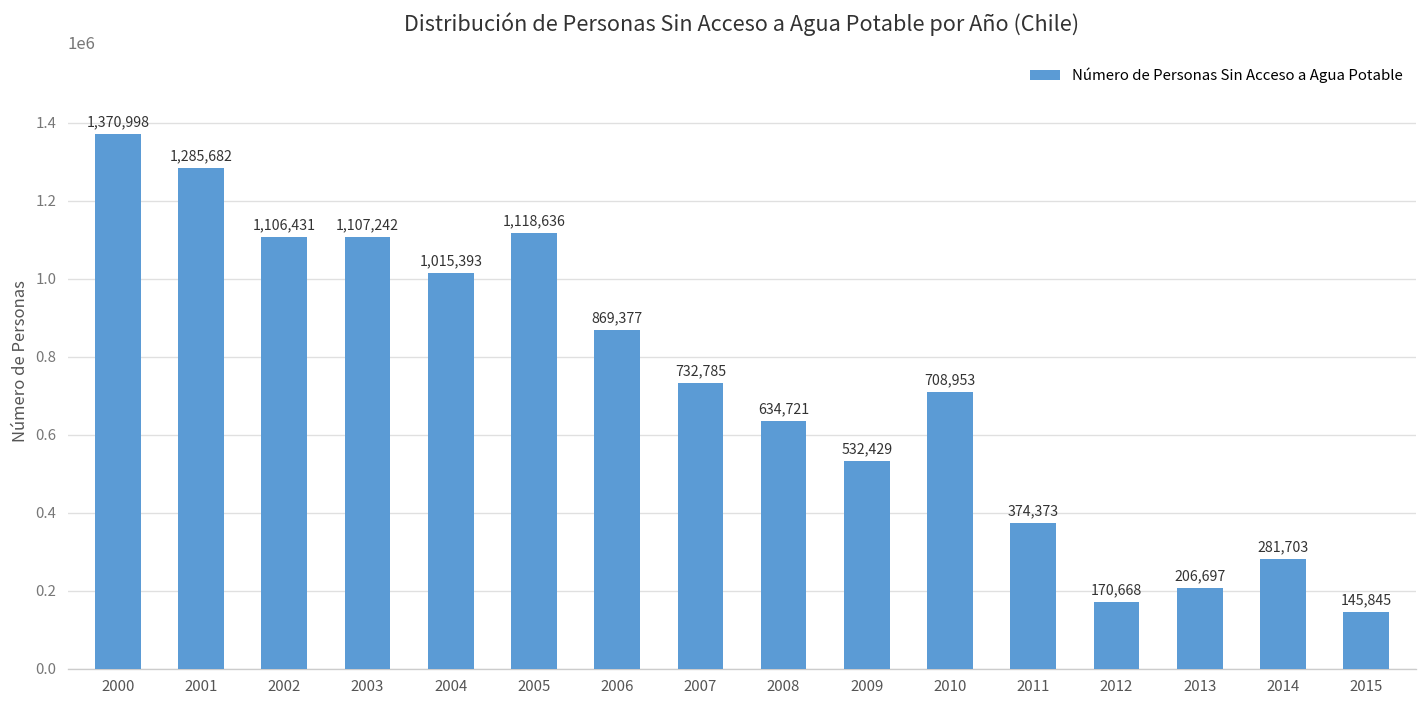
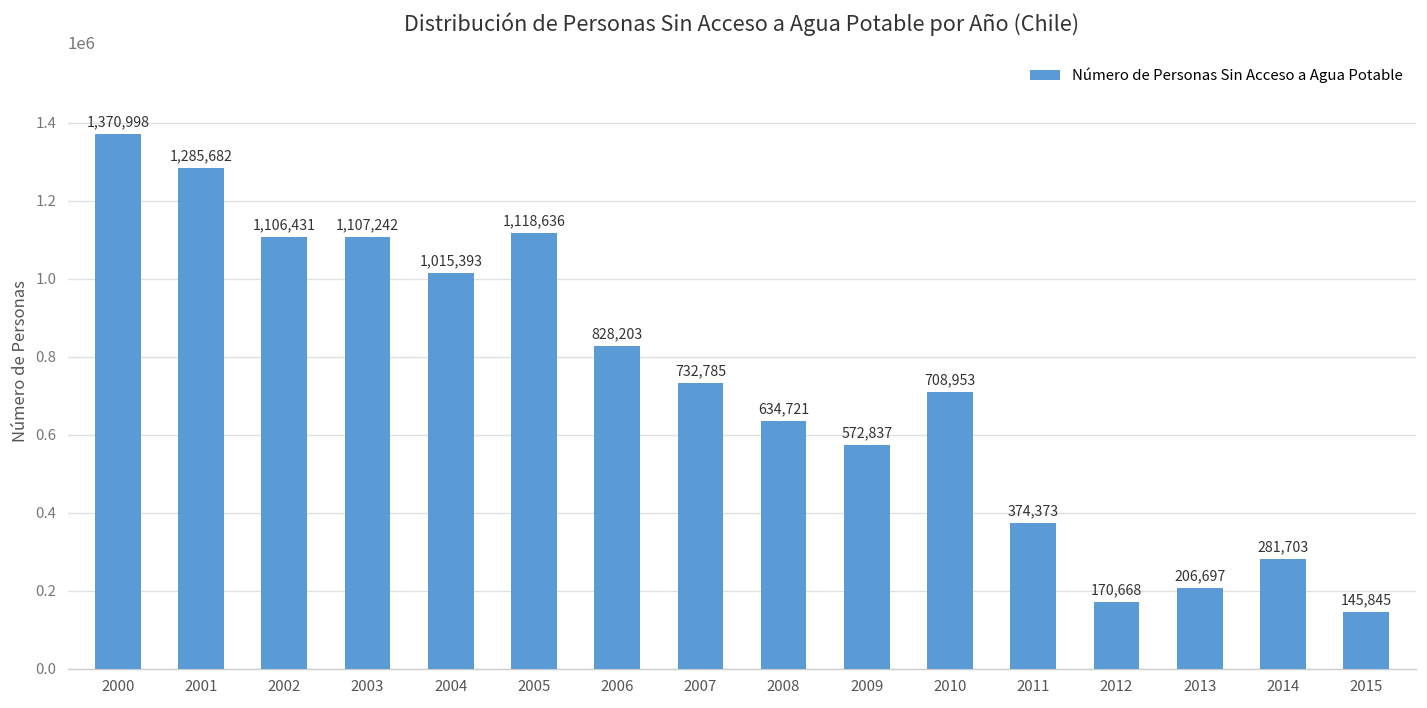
2006: 869,377 -> 828,203
2009: 532,429 -> 572,837
